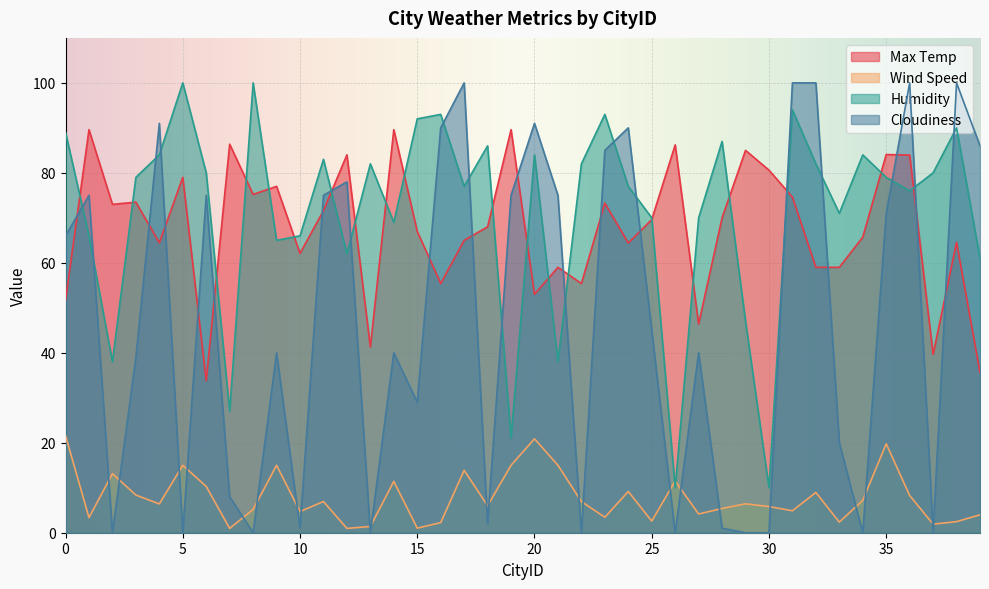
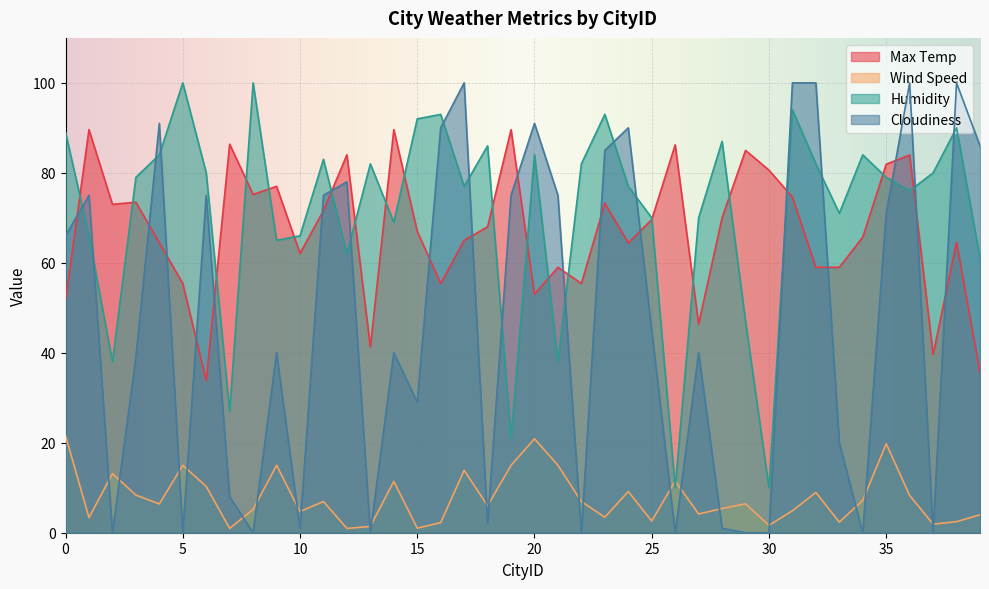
Max Temp, 5: 79 -> 55
Wind Speed, 30: 6 -> 2
Max Temp, 35: 84 -> 82
